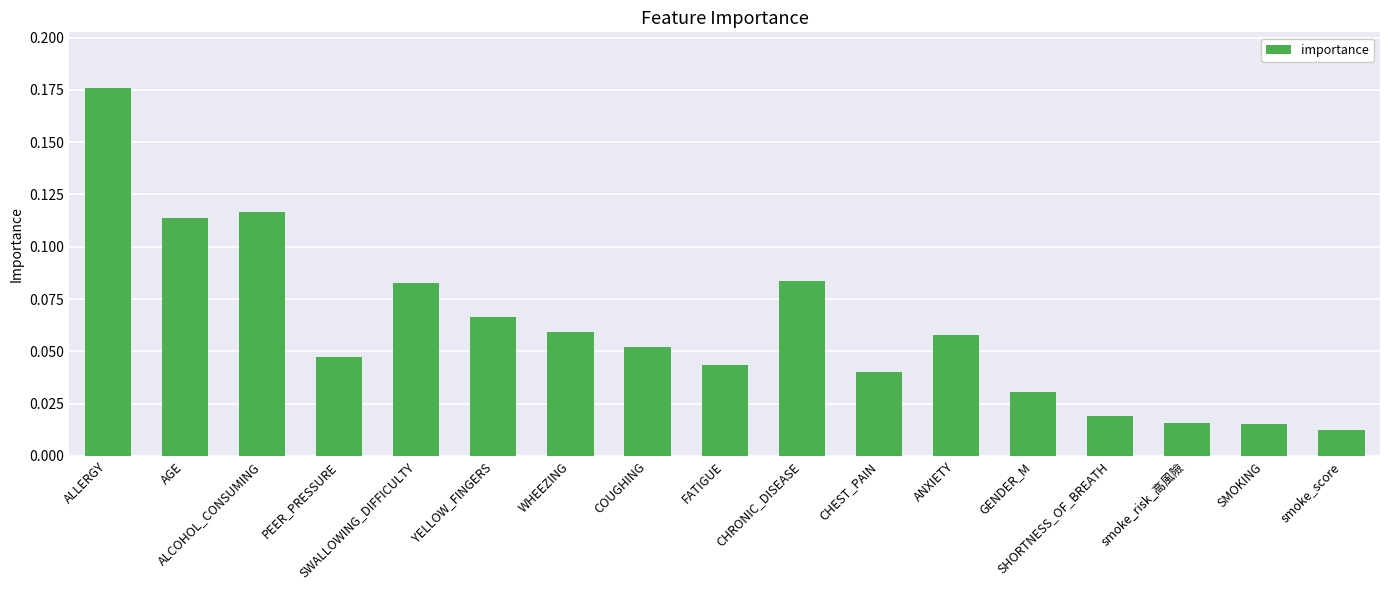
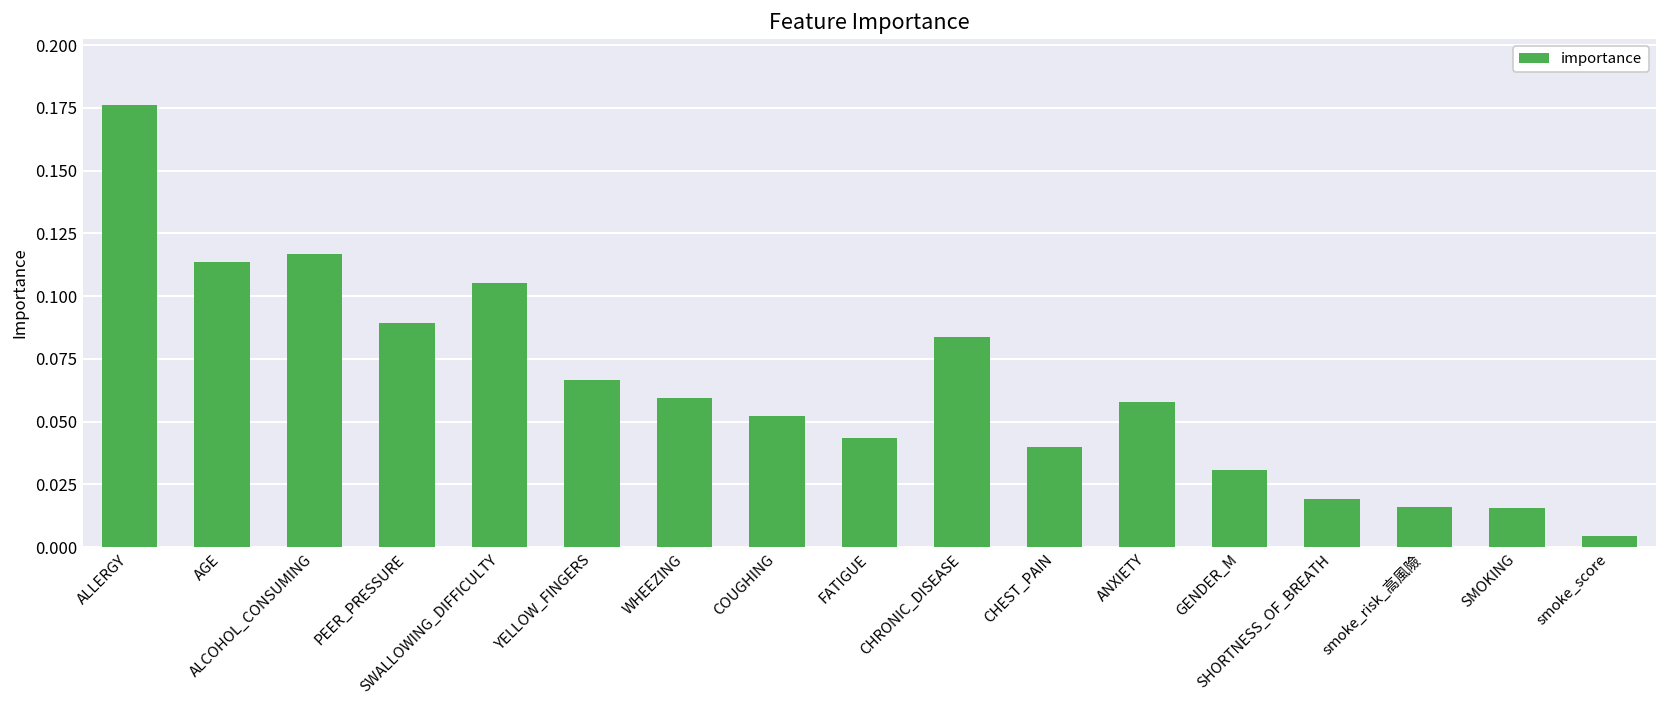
PEER_PRESSURE: 0.047 -> 0.089
SWALLOWING_DIFFICULTY: 0.082 -> 0.105
smoke_score: 0.012 -> 0.004
